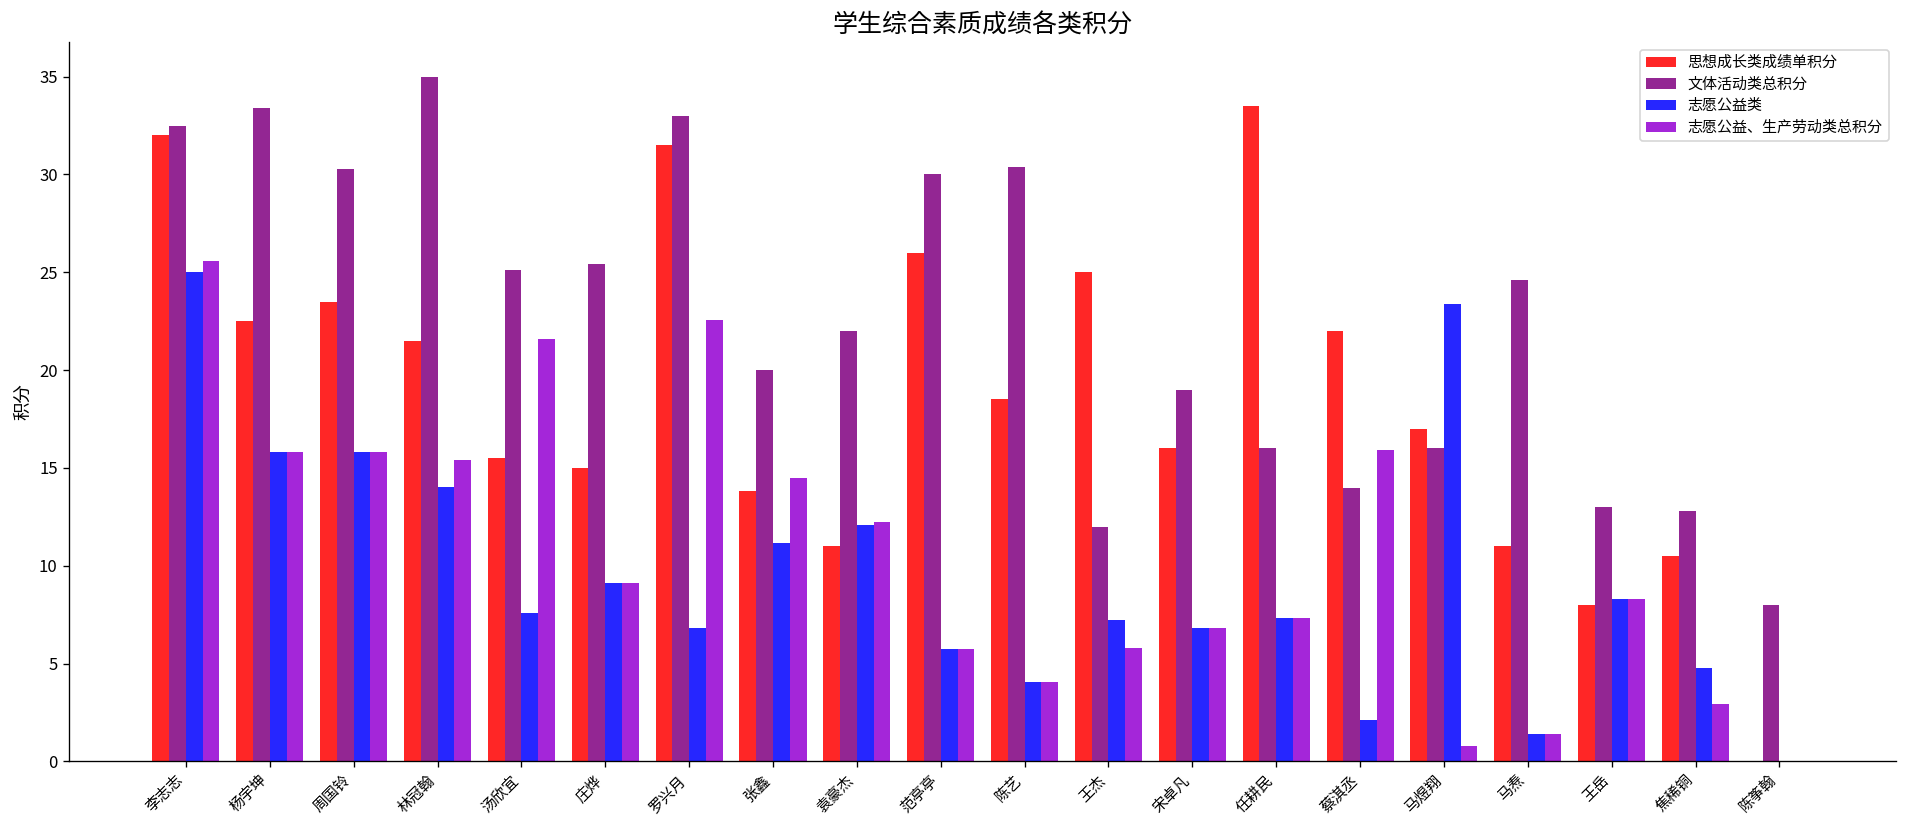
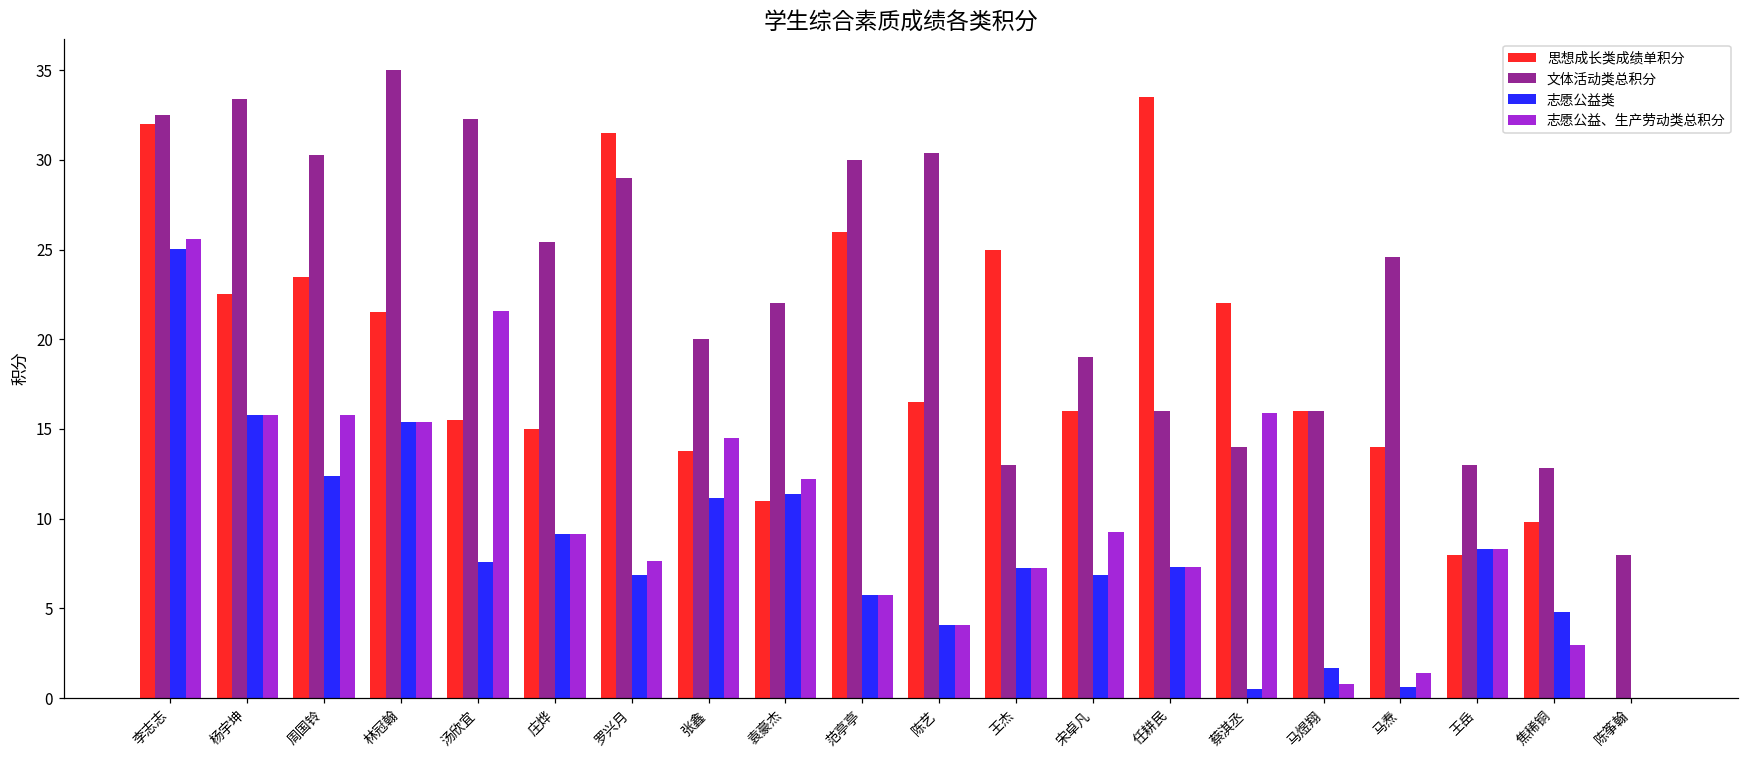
志愿公益类, 周国铃: 15.8 -> 12.4
志愿公益类, 林冠翰: 14.1 -> 15.4
文体活动类总积分, 汤欣宜: 25.1 -> 32.3
文体活动类总积分, 罗兴月: 33 -> 29
志愿公益、生产劳动类总积分, 罗兴月: 22.6 -> 7.7
志愿公益类, 袁豪杰: 12.1 -> 11.4
思想成长类成绩单积分, 陈艺: 18.5 -> 16.5
文体活动类总积分, 王杰: 12 -> 13
志愿公益、生产劳动类总积分, 王杰: 5.8 -> 7.3
志愿公益、生产劳动类总积分, 宋卓凡: 6.8 -> 9.3
志愿公益类, 蔡淇丞: 2.1 -> 0.5
思想成长类成绩单积分, 马煜翔: 17 -> 16
志愿公益类, 马煜翔: 23.4 -> 1.7
思想成长类成绩单积分, 马焘: 11 -> 14
志愿公益类, 马焘: 1.4 -> 0.6
思想成长类成绩单积分, 焦稀铜: 10.5 -> 9.8
